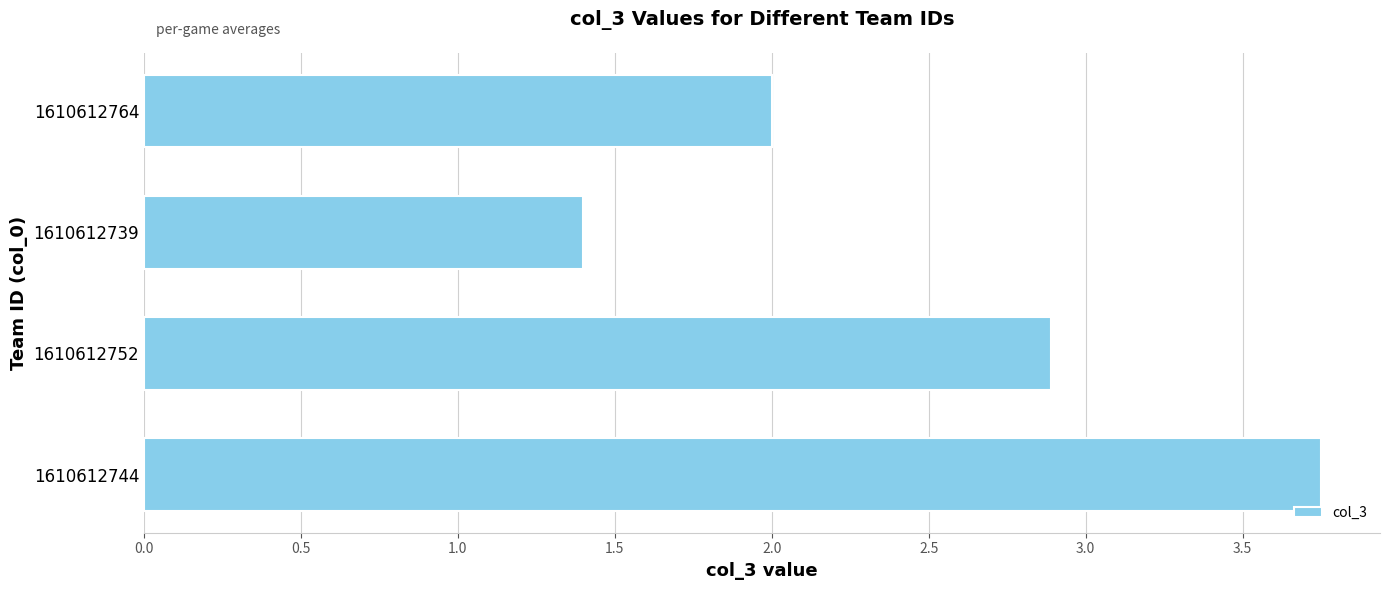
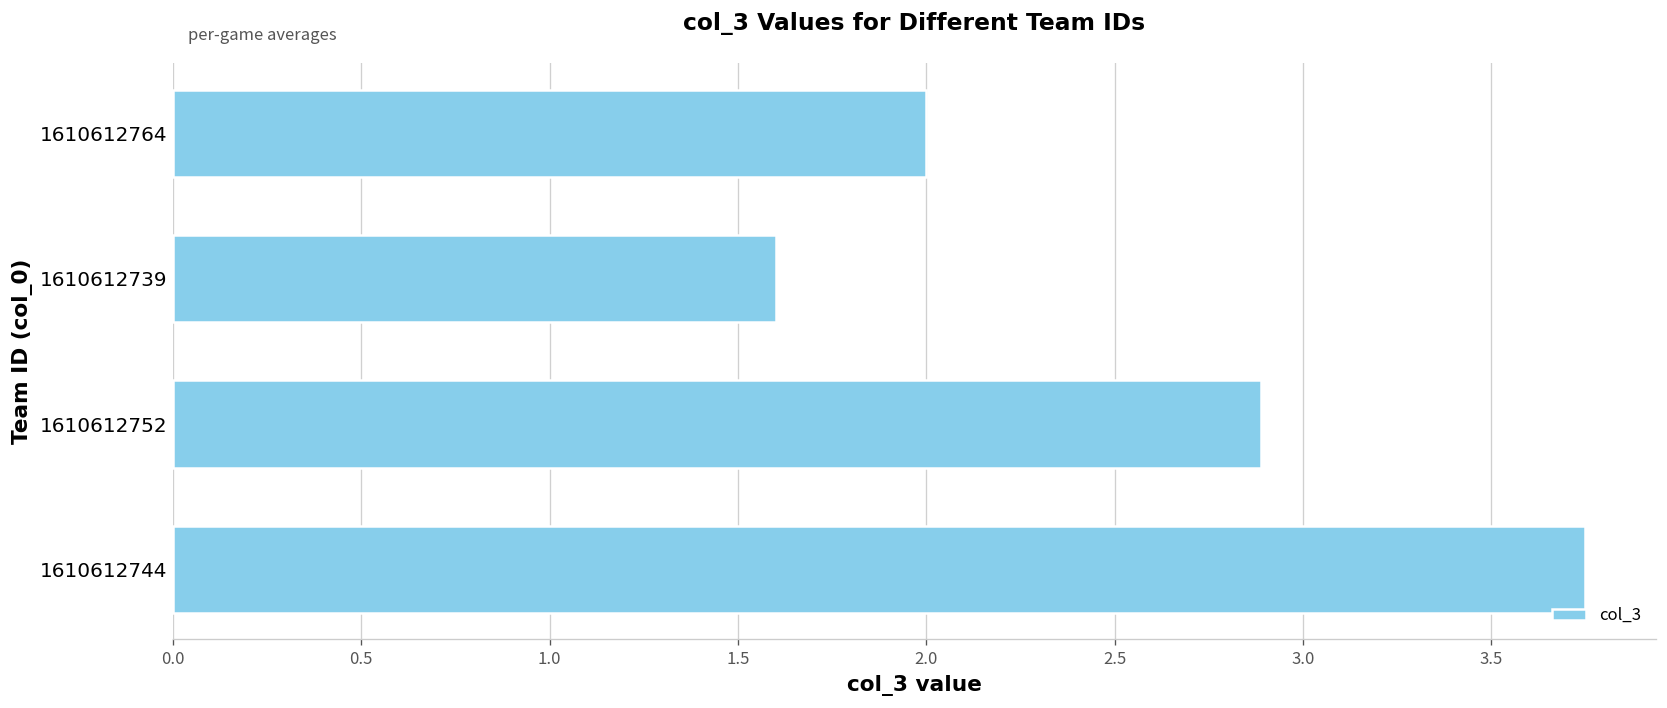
1610612739: 1.4 -> 1.6
